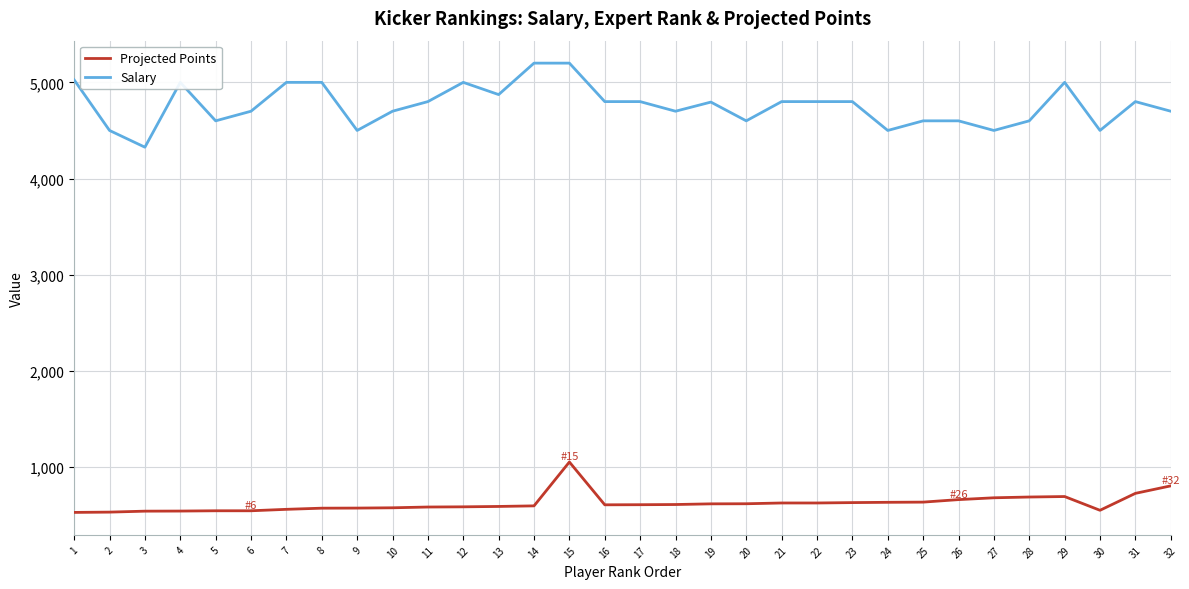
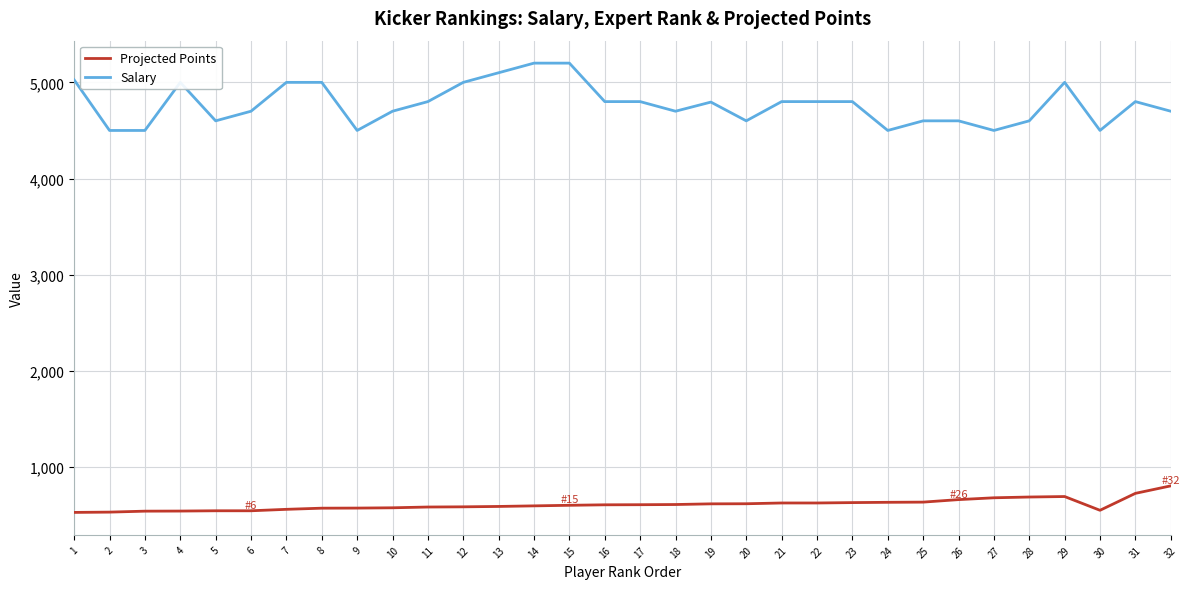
Salary, 3: 4,300 -> 4,500
Salary, 13: 4,900 -> 5,100
Projected Points, 15: 1,100 -> 600
